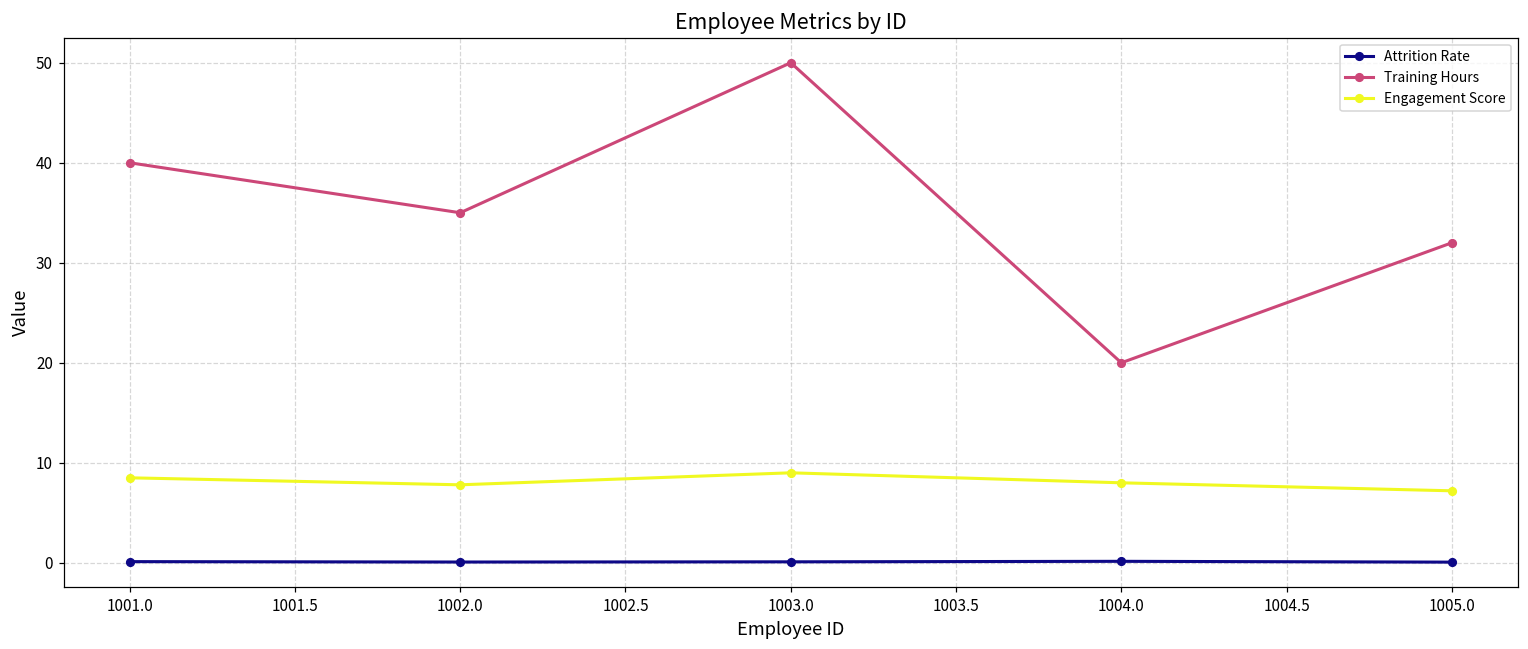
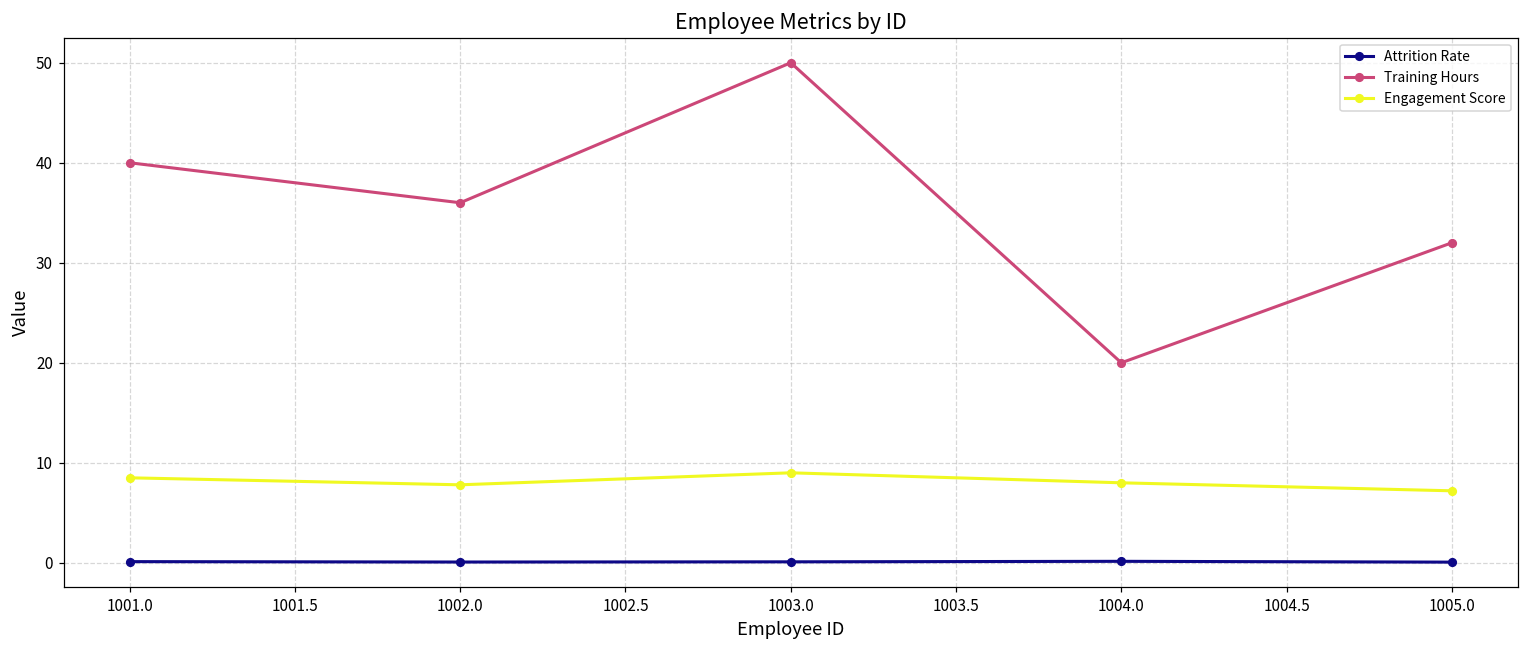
Training Hours, 1002.0: 35 -> 36
